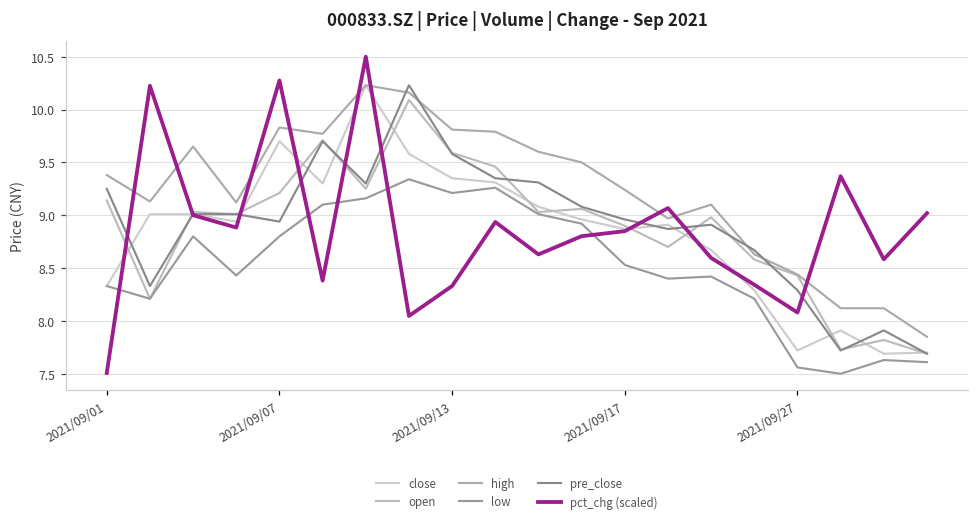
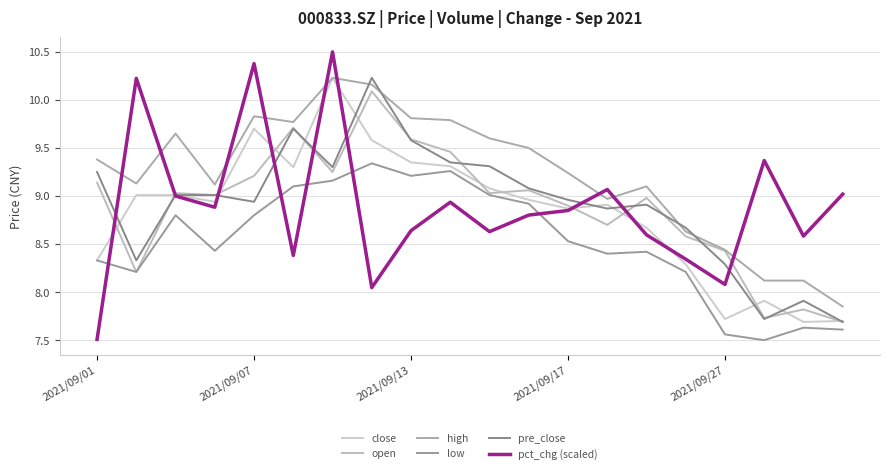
pct_chg (scaled), 2021/09/07: 10.3 -> 10.4
pct_chg (scaled), 2021/09/13: 8.3 -> 8.6
